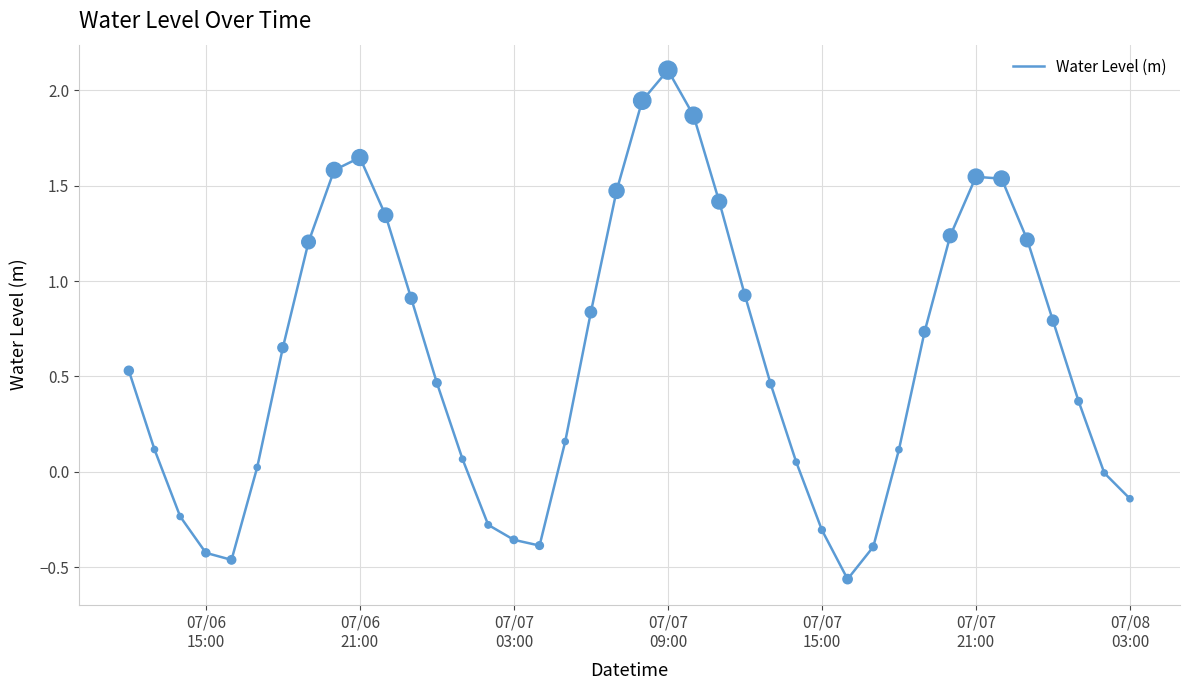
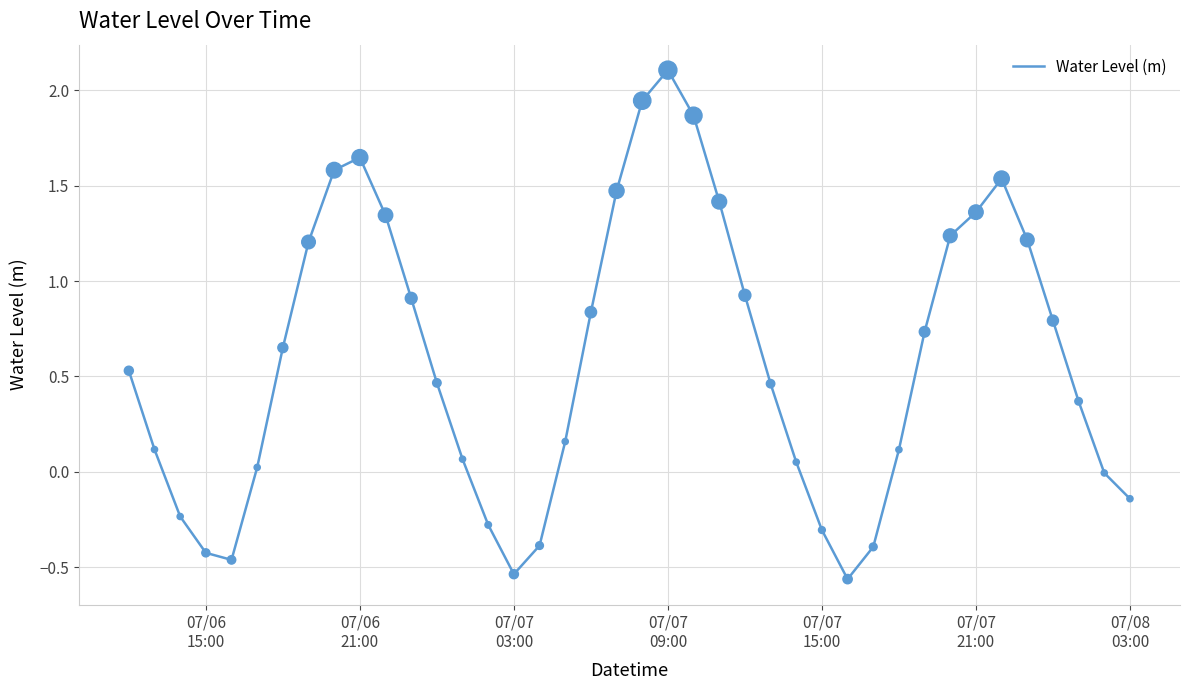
07/07 03:00: -0.36 -> -0.54
07/07 21:00: 1.55 -> 1.36
